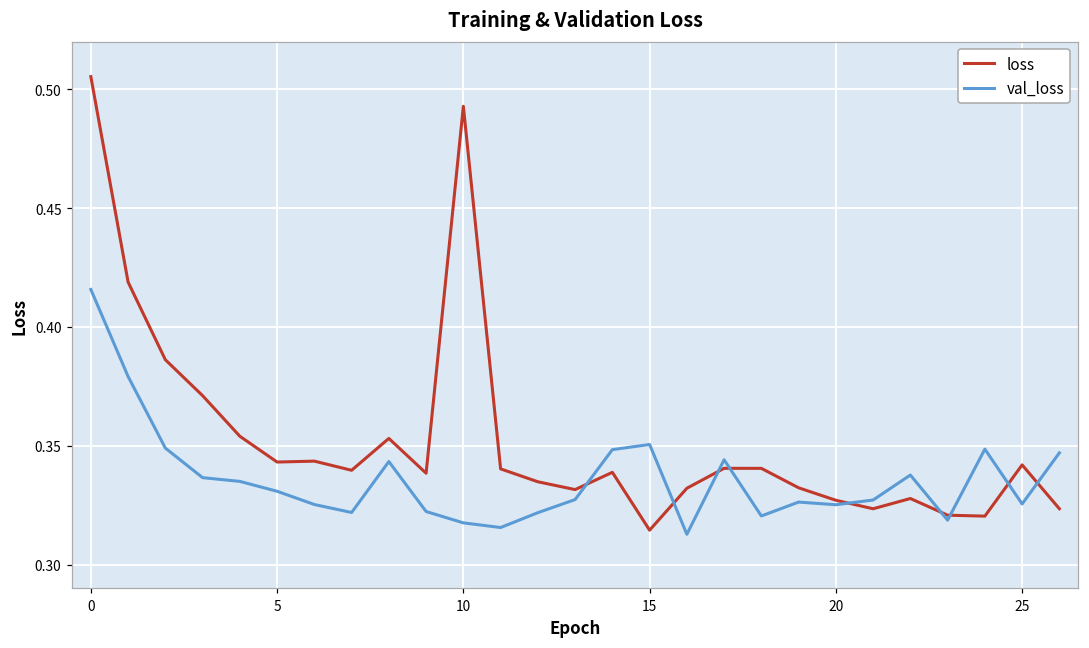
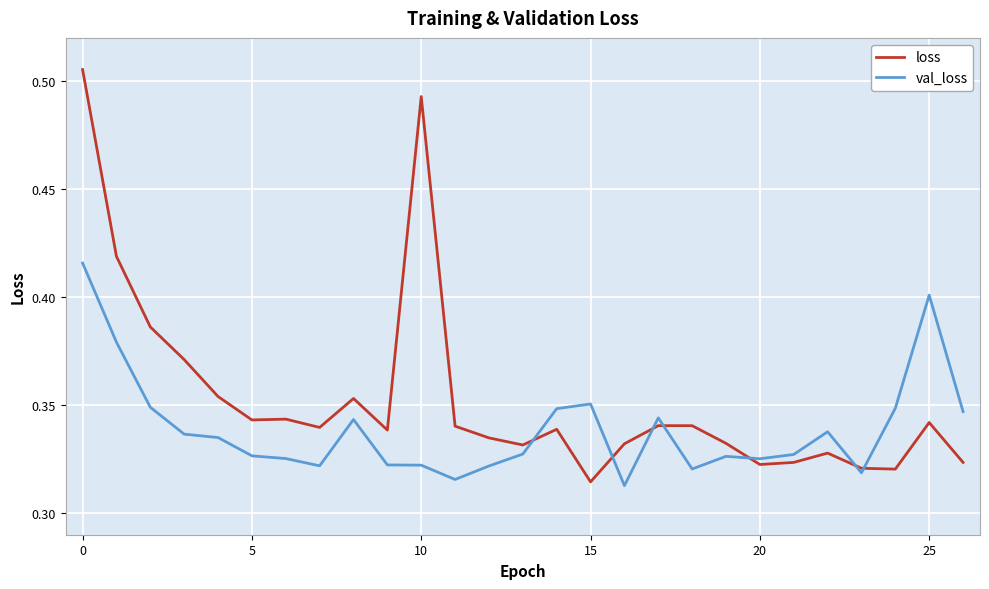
val_loss, 5: 0.331 -> 0.327
val_loss, 10: 0.318 -> 0.322
loss, 20: 0.327 -> 0.323
val_loss, 25: 0.325 -> 0.401
